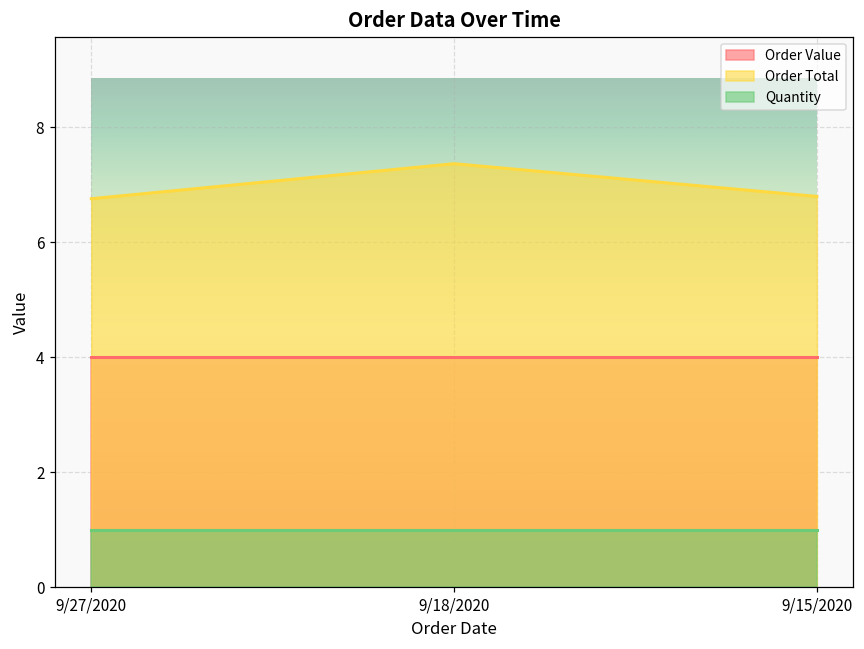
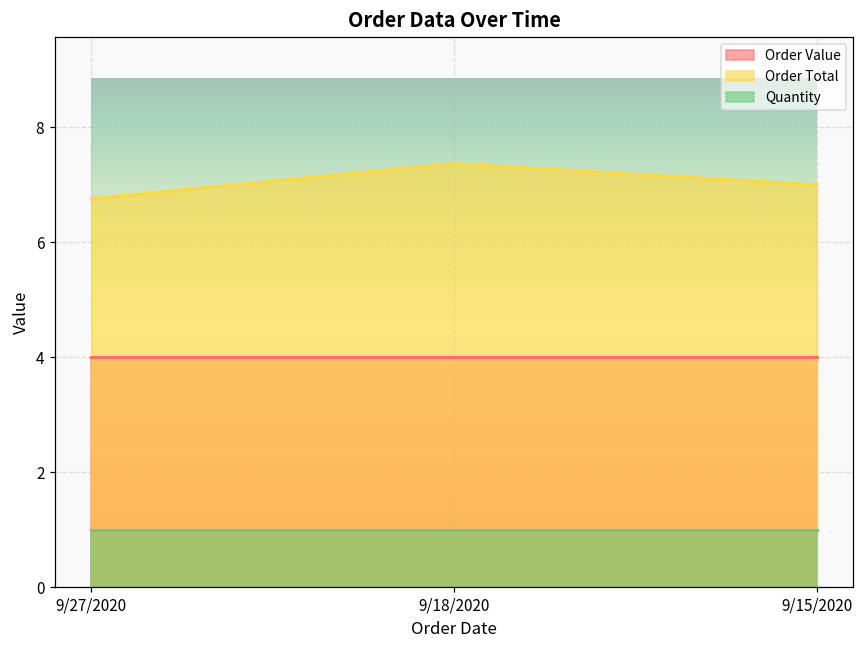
Order Total, 9/15/2020: 6.8 -> 7.0
